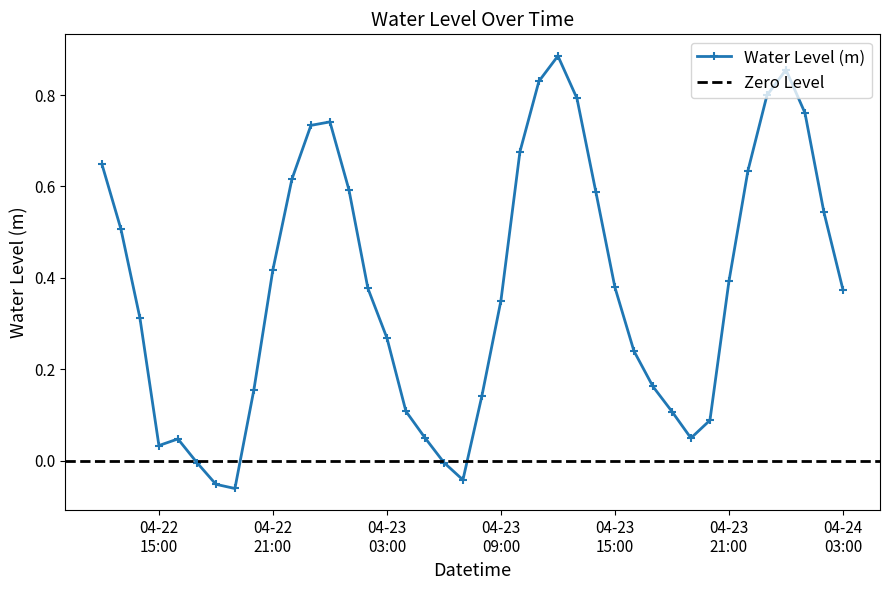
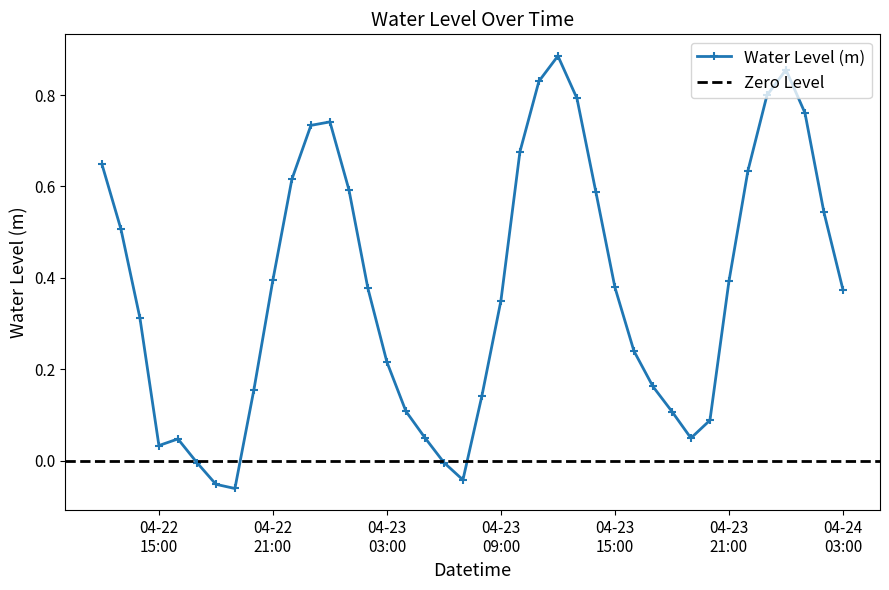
04-22 21:00: 0.42 -> 0.40
04-23 03:00: 0.27 -> 0.22
